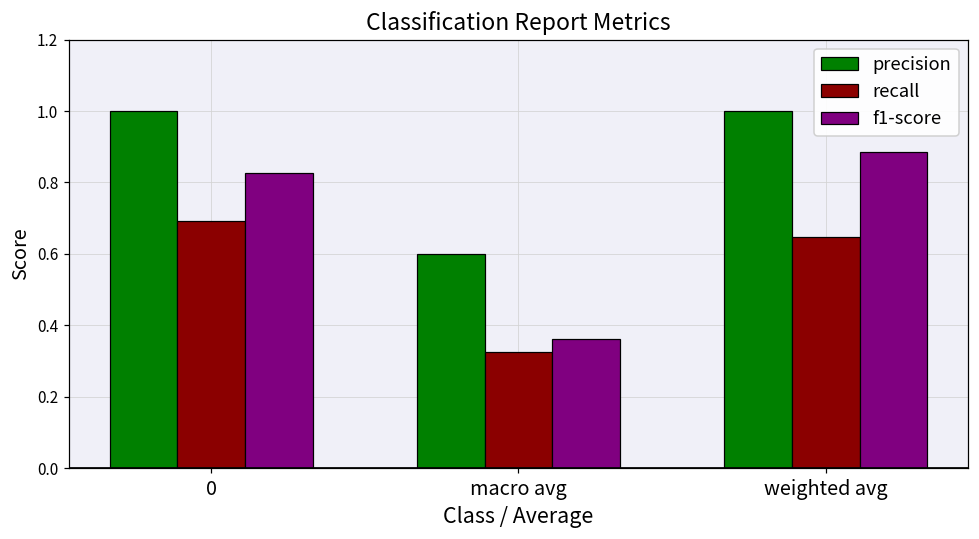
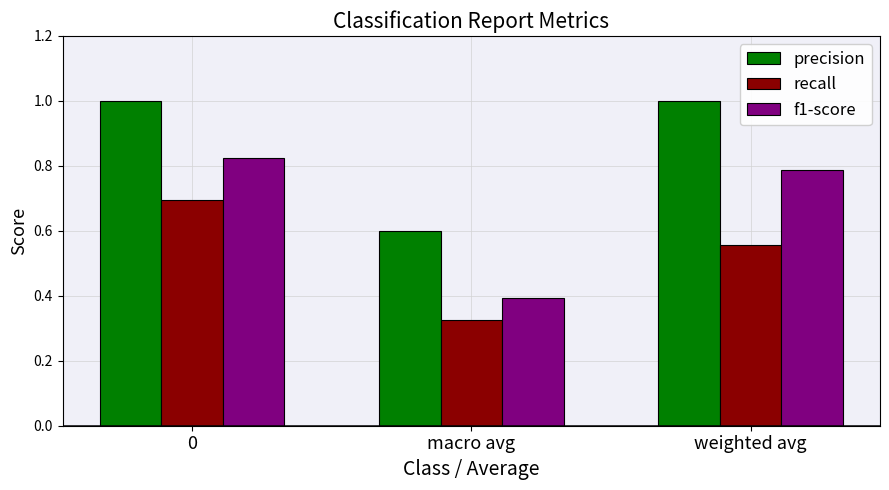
f1-score, macro avg: 0.36 -> 0.39
recall, weighted avg: 0.65 -> 0.56
f1-score, weighted avg: 0.88 -> 0.79
